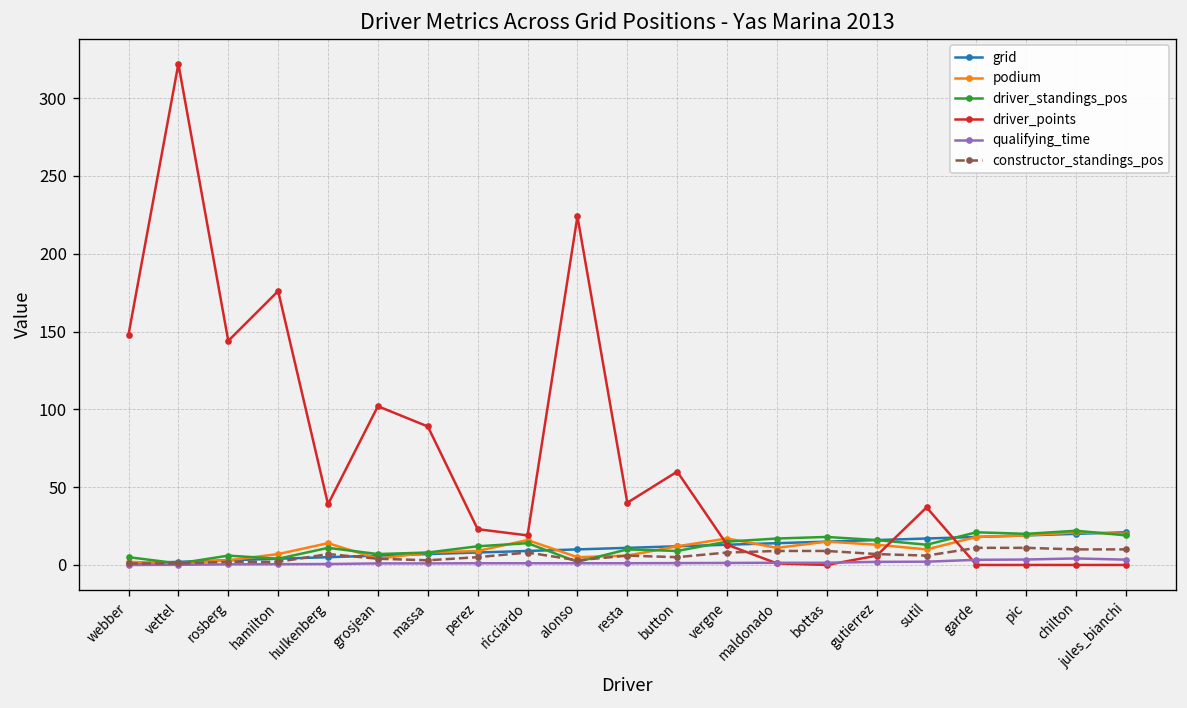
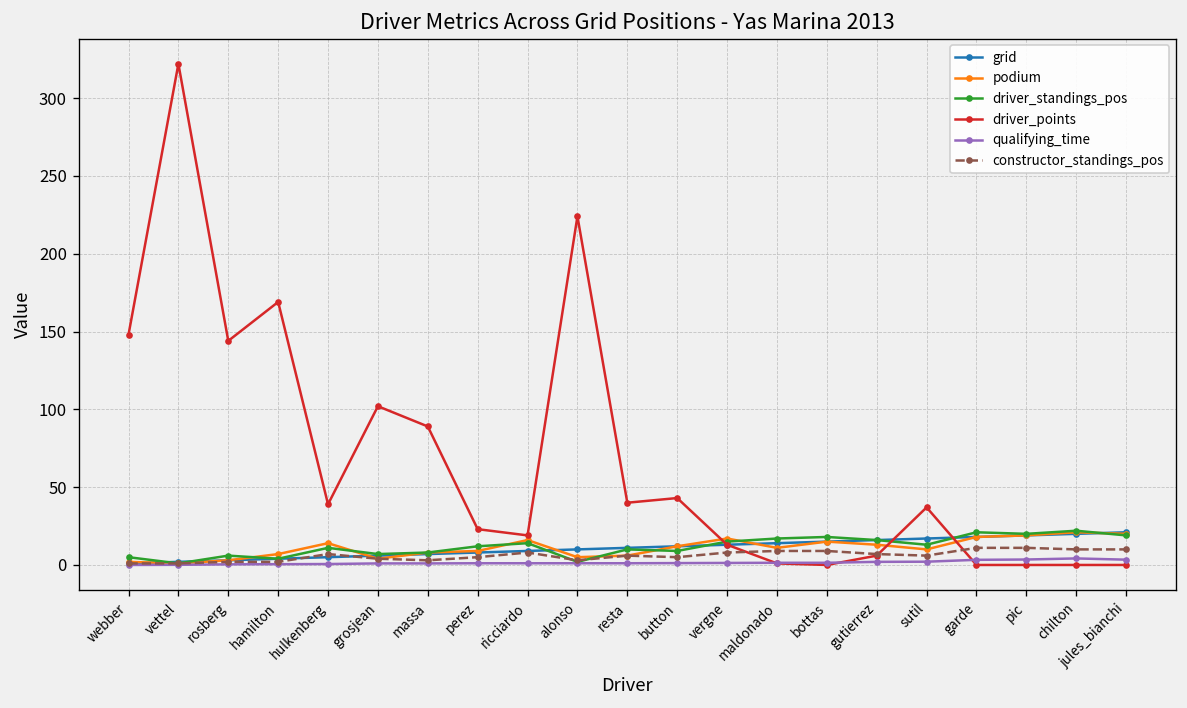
driver_points, hamilton: 176 -> 169
driver_points, button: 60 -> 43
